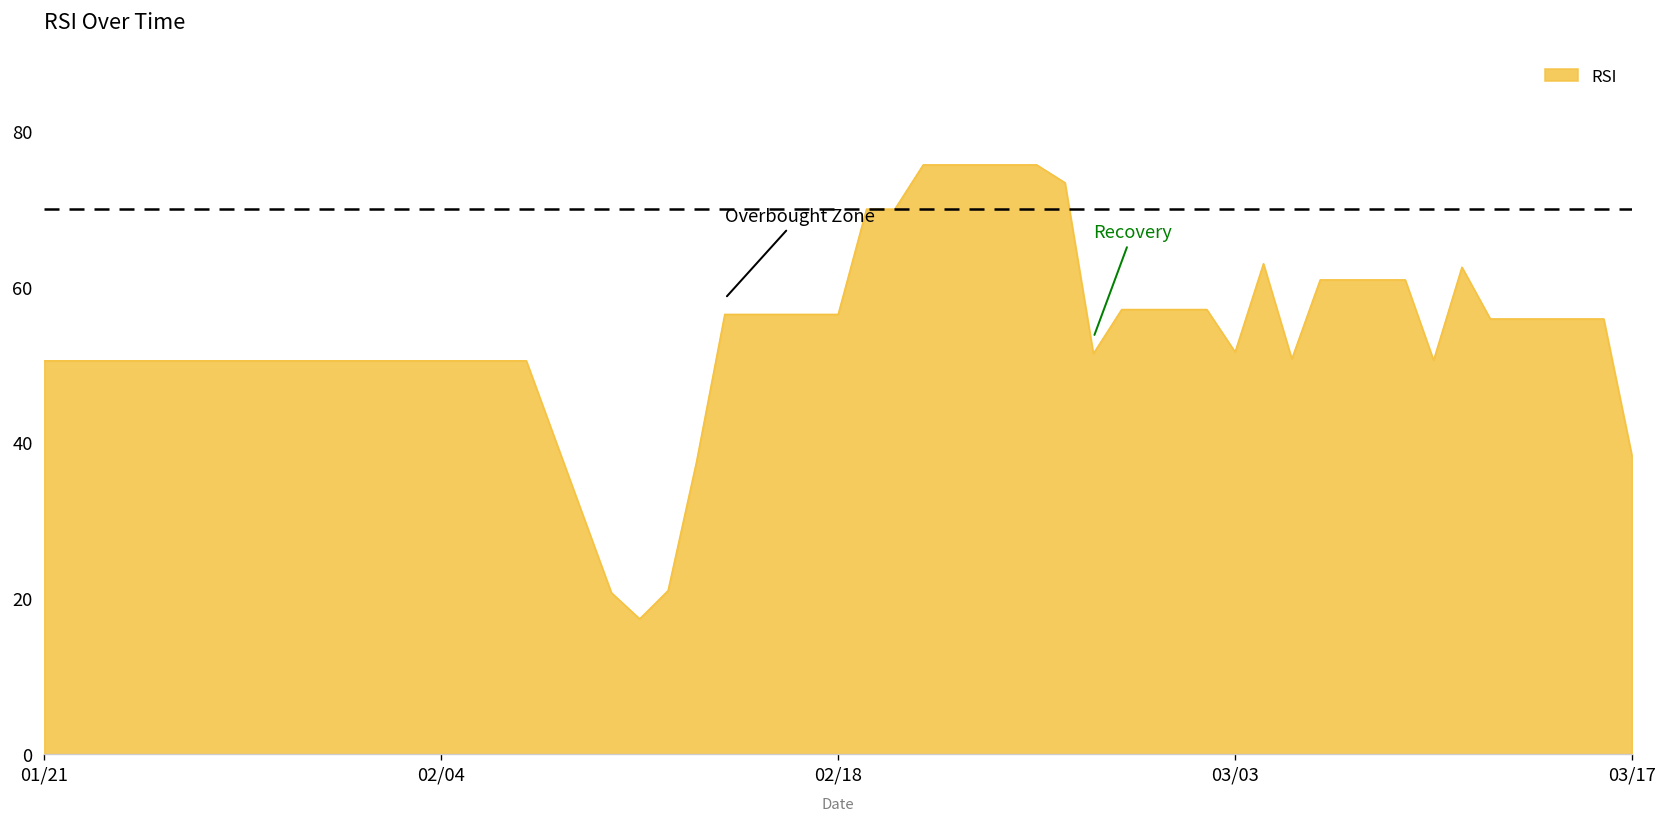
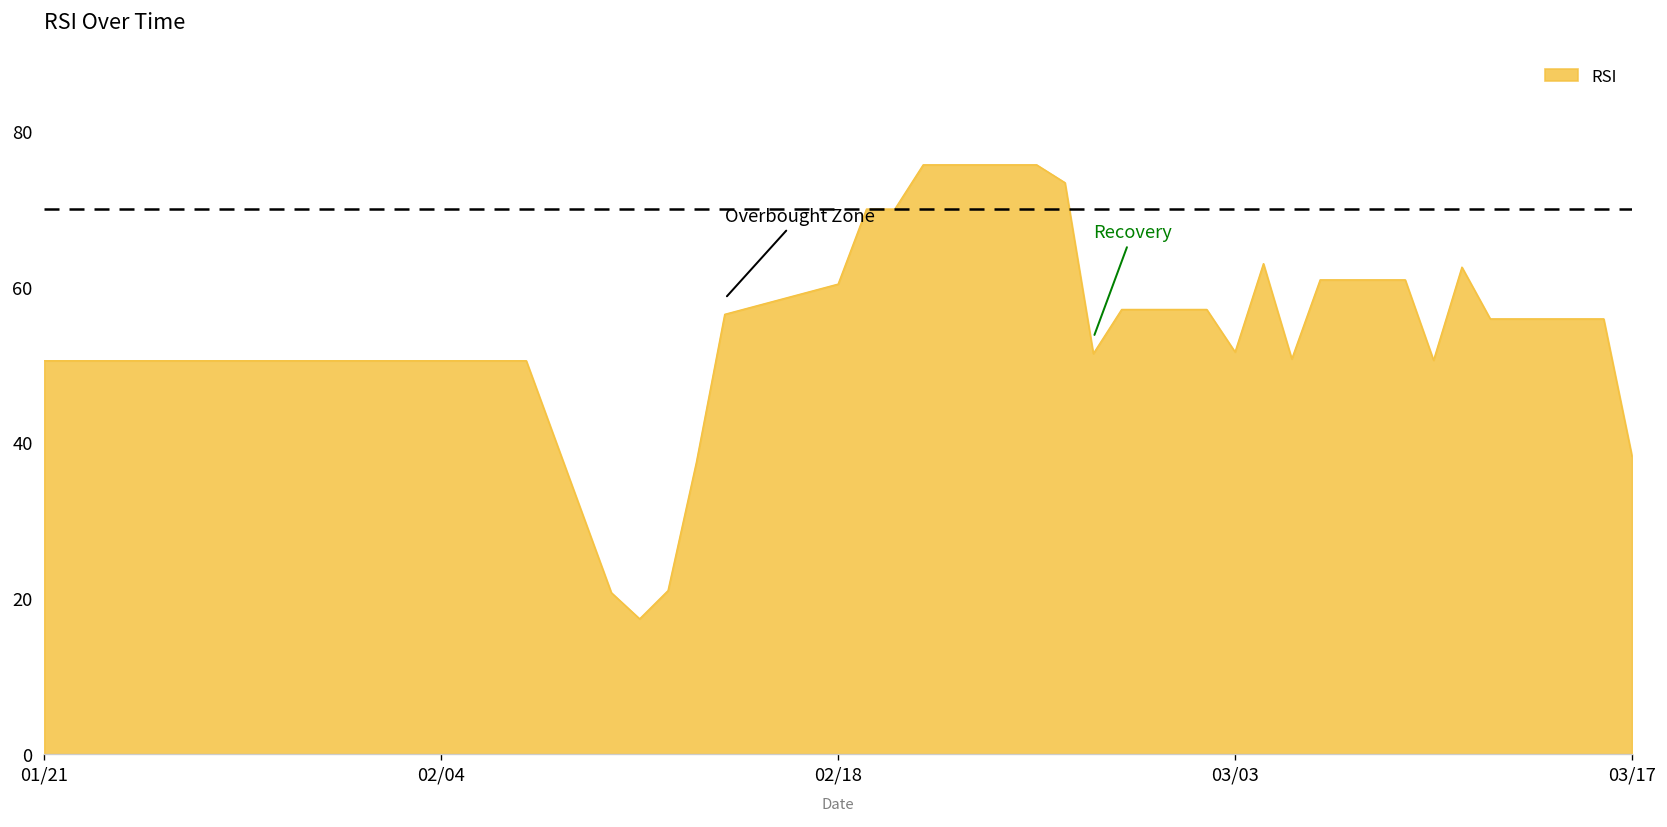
02/18: 56 -> 60
